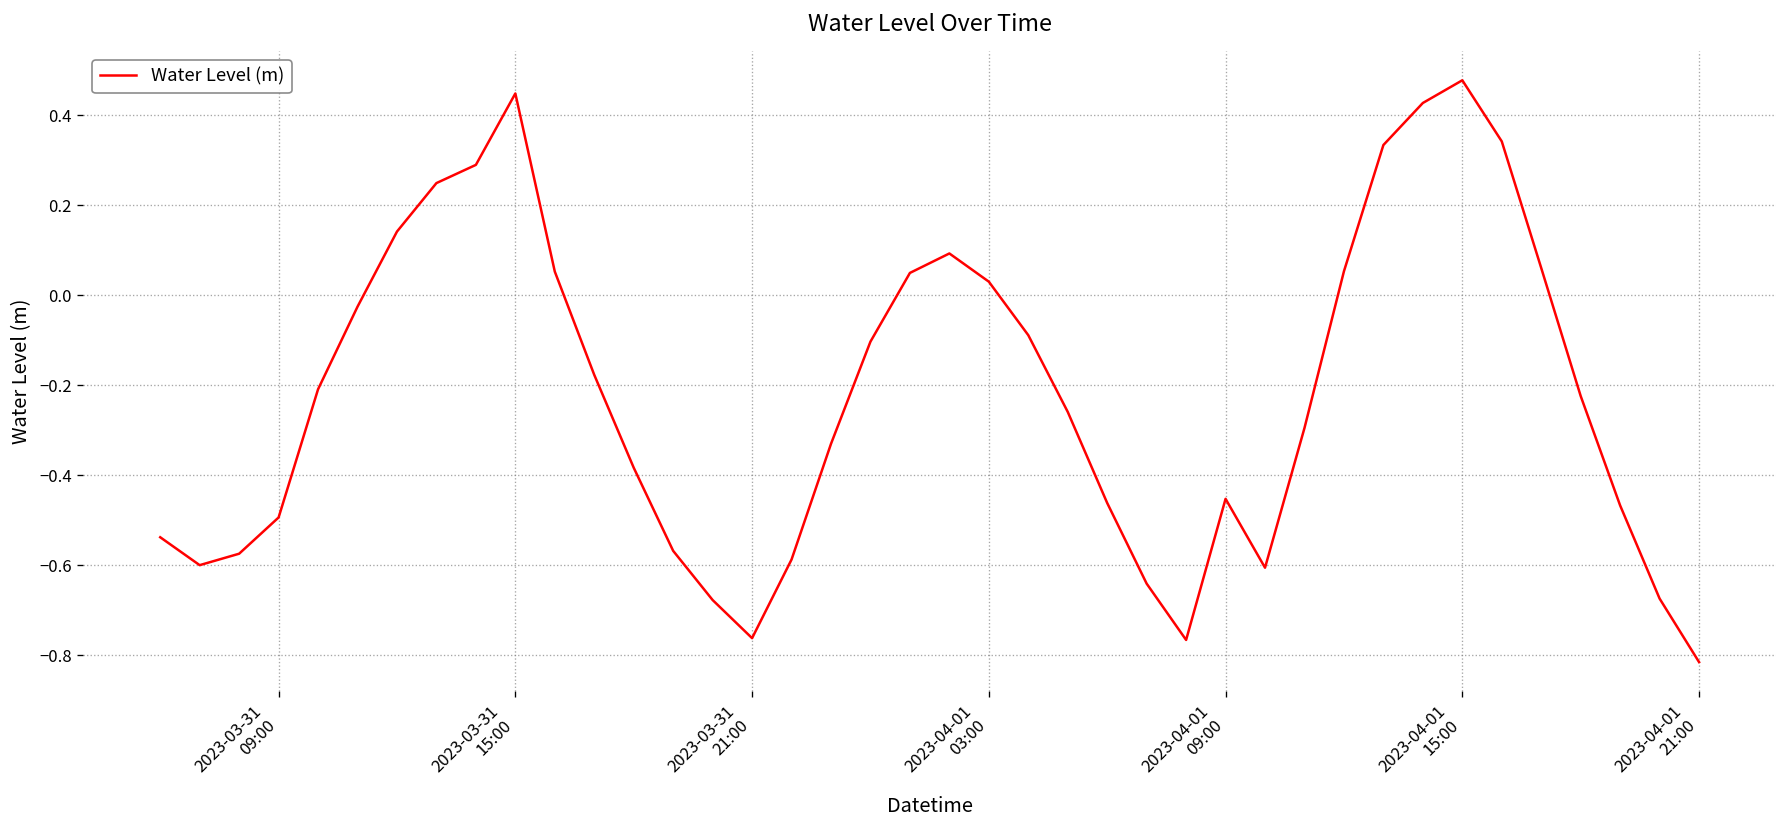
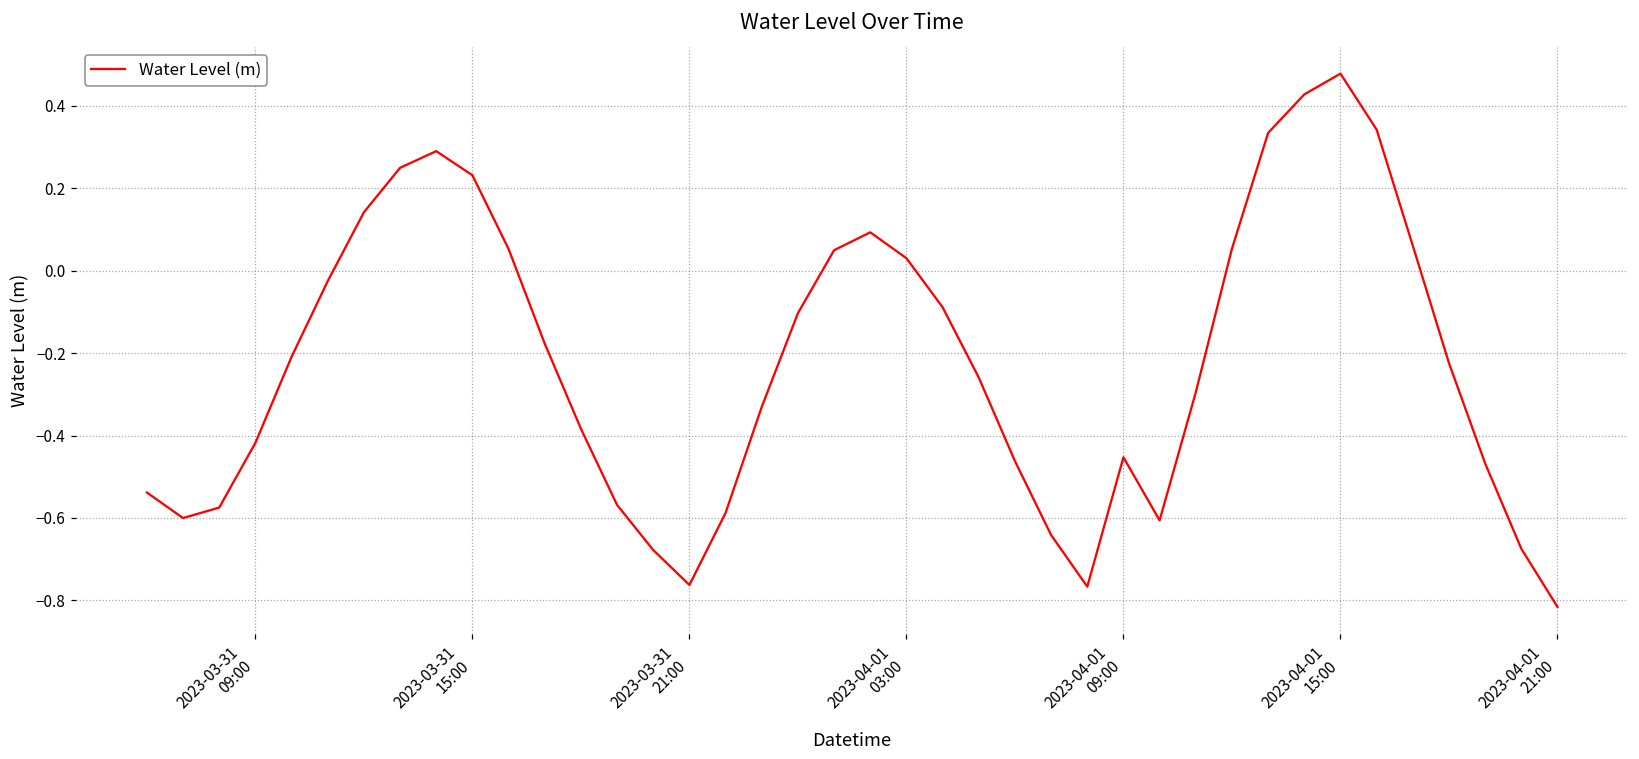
2023-03-31 09:00: -0.49 -> -0.42
2023-03-31 15:00: 0.45 -> 0.23
